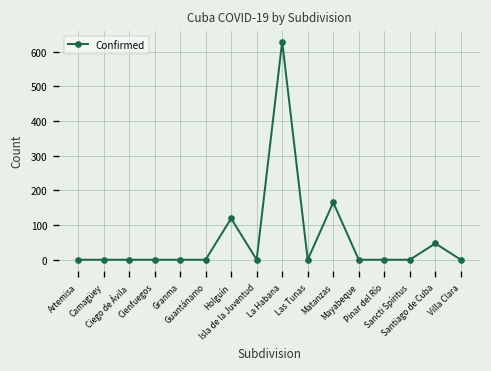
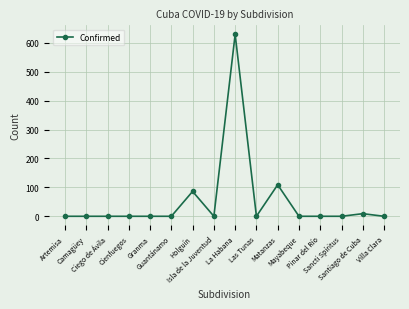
Holguín: 120 -> 90
Matanzas: 170 -> 110
Santiago de Cuba: 50 -> 10
